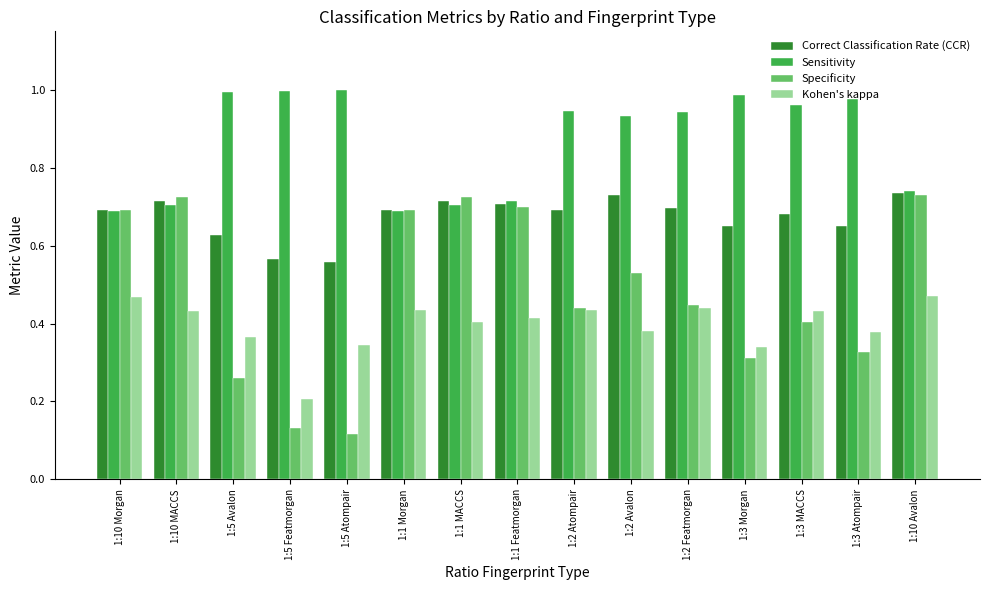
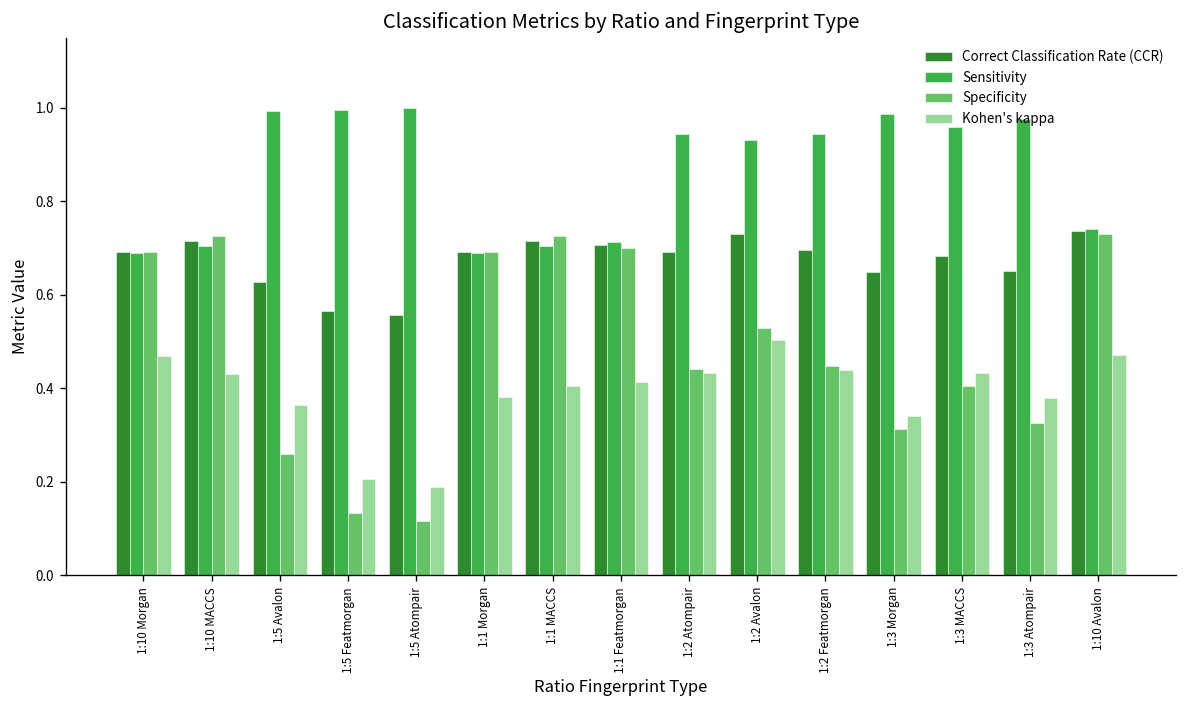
Kohen's kappa, 1:5 Atompair: 0.35 -> 0.19
Kohen's kappa, 1:1 Morgan: 0.43 -> 0.38
Kohen's kappa, 1:2 Avalon: 0.38 -> 0.50
